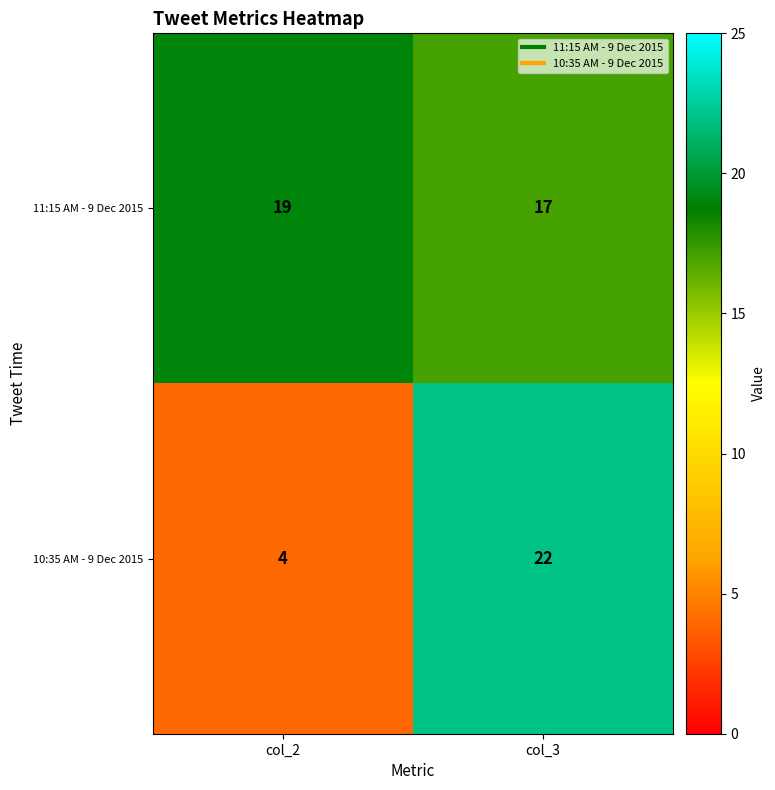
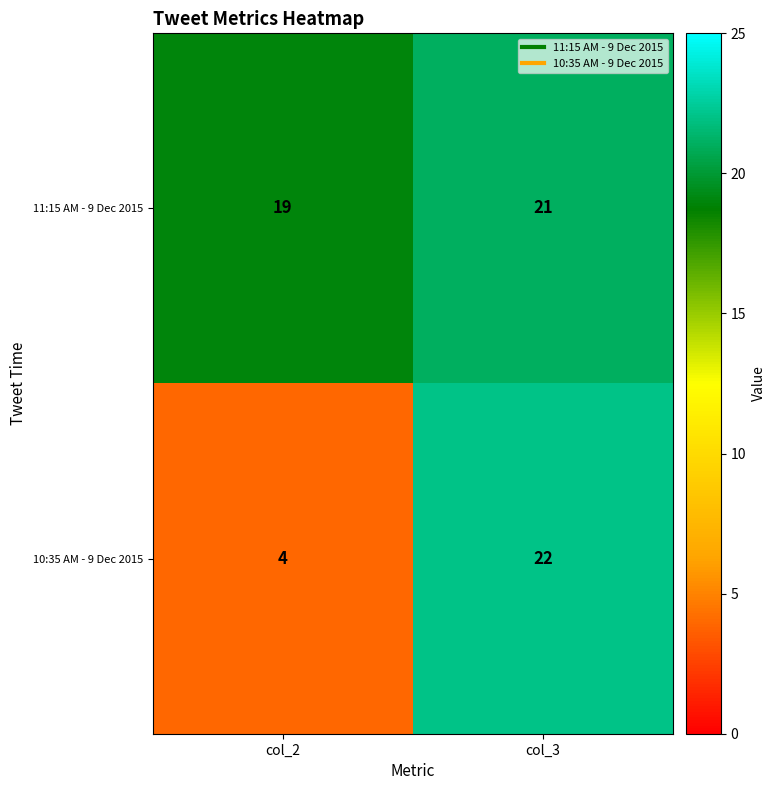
11:15 AM - 9 Dec 2015, col_3: 17 -> 21
